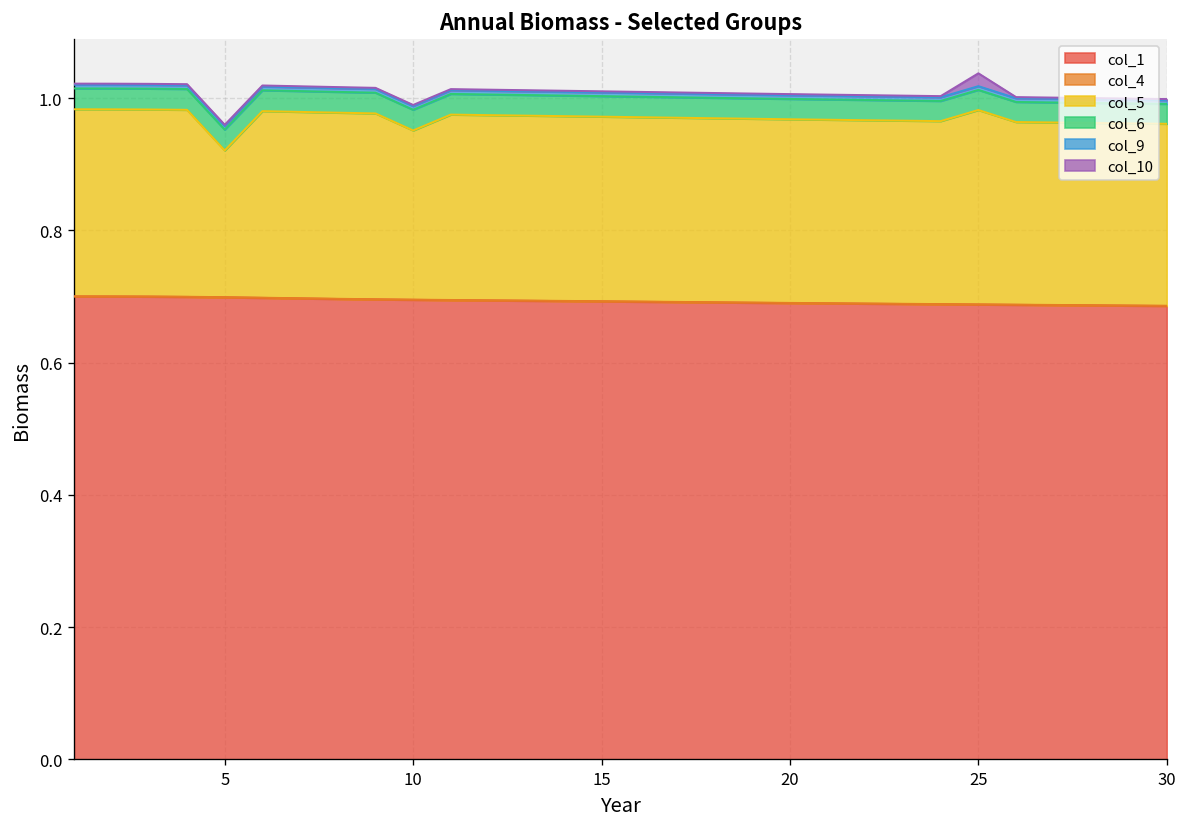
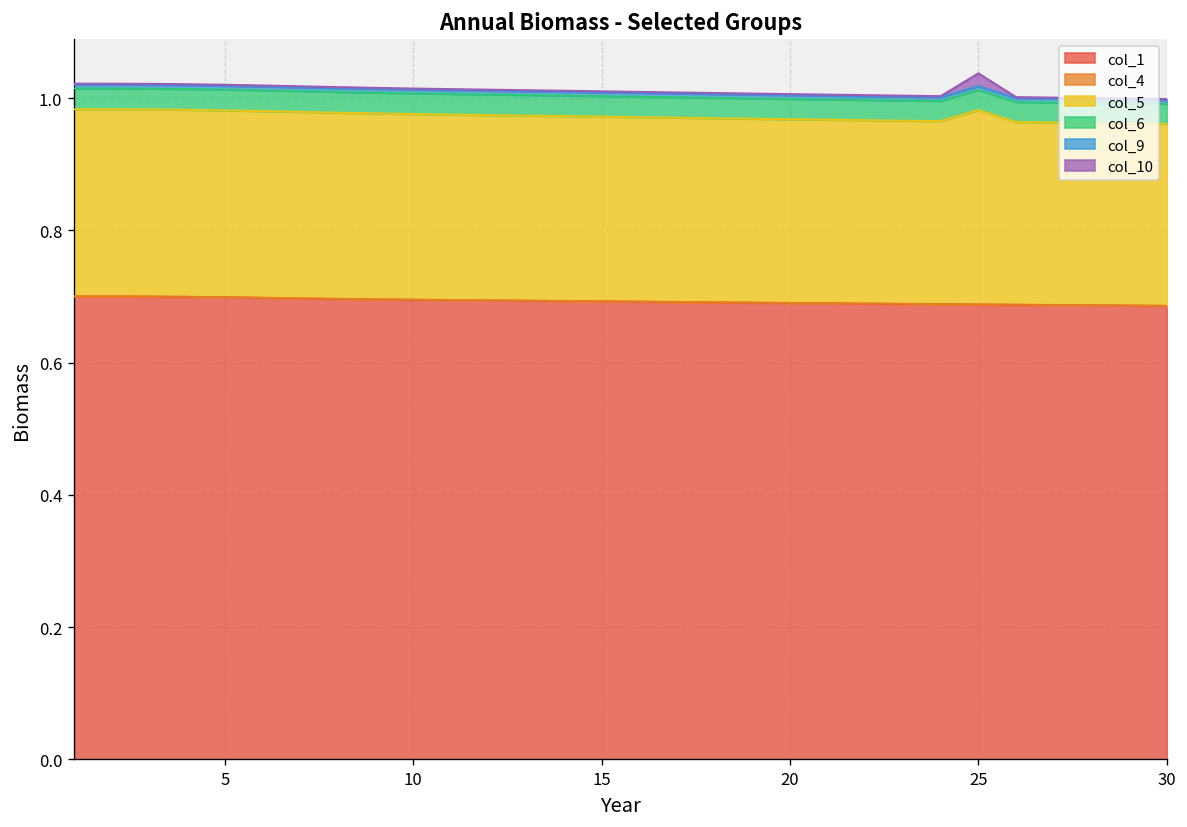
col_5, 5: 0.22 -> 0.28
col_5, 10: 0.26 -> 0.28
